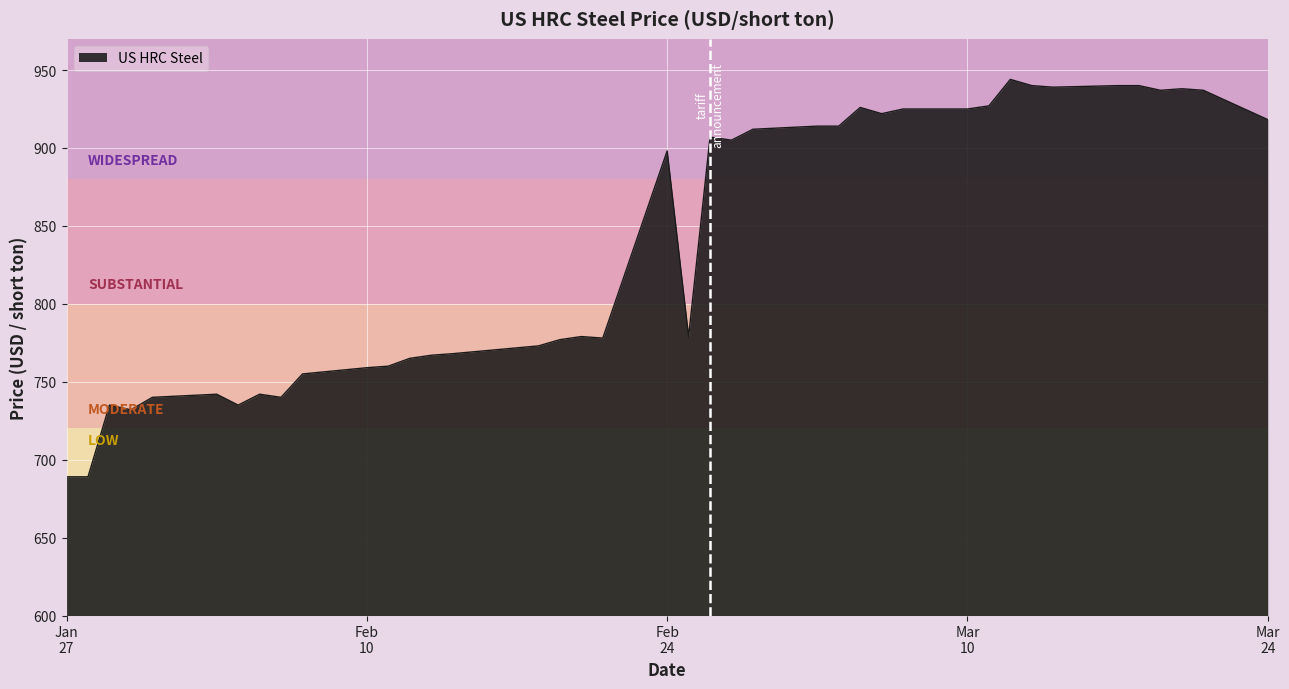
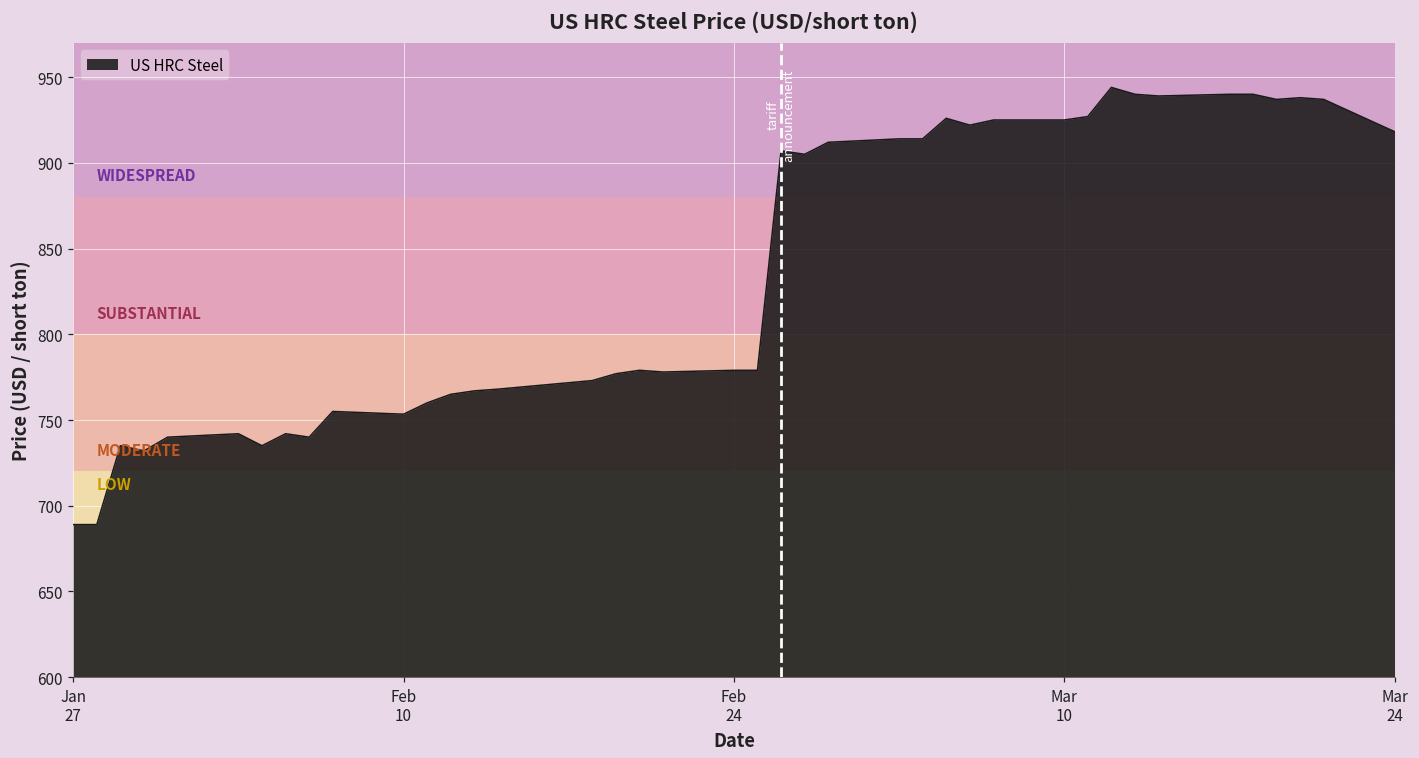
Feb 10: 759 -> 753
Feb 24: 898 -> 779
